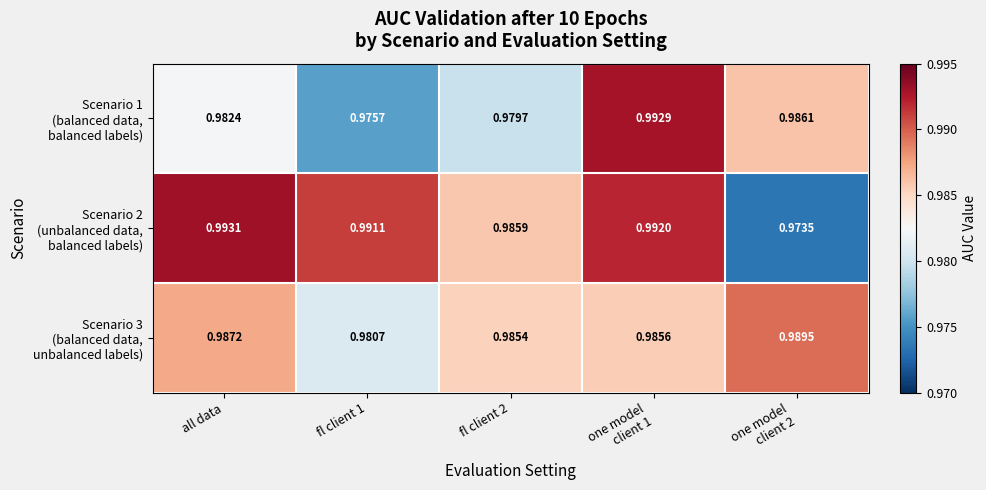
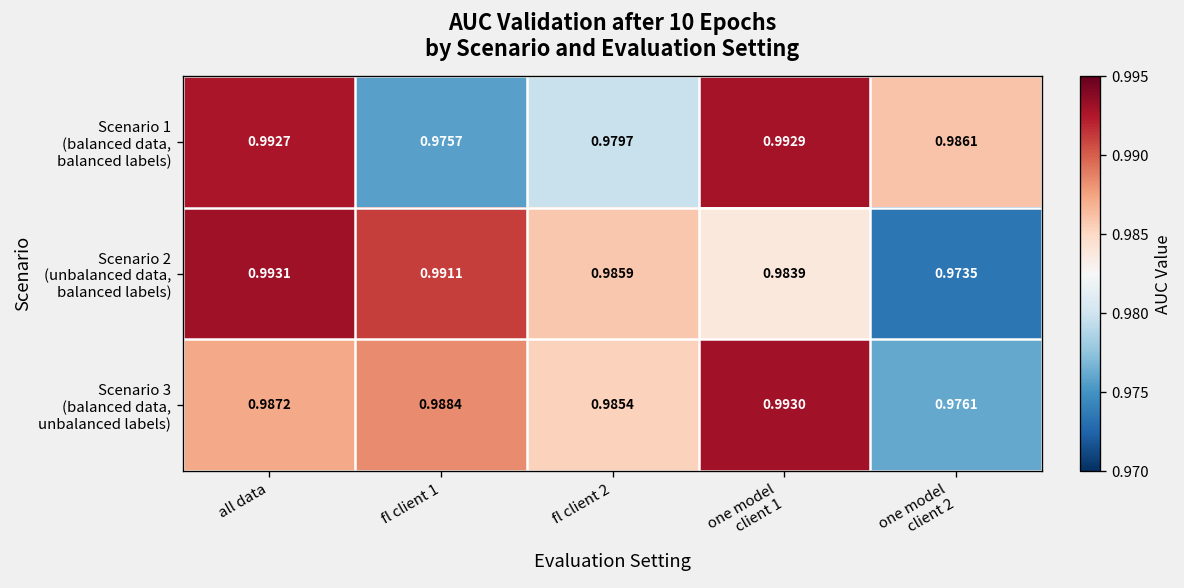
Scenario 1 (balanced data, balanced labels), all data: 0.9824 -> 0.9927
Scenario 2 (unbalanced data, balanced labels), one model client 1: 0.9920 -> 0.9839
Scenario 3 (balanced data, unbalanced labels), fl client 1: 0.9807 -> 0.9884
Scenario 3 (balanced data, unbalanced labels), one model client 1: 0.9856 -> 0.9930
Scenario 3 (balanced data, unbalanced labels), one model client 2: 0.9895 -> 0.9761
